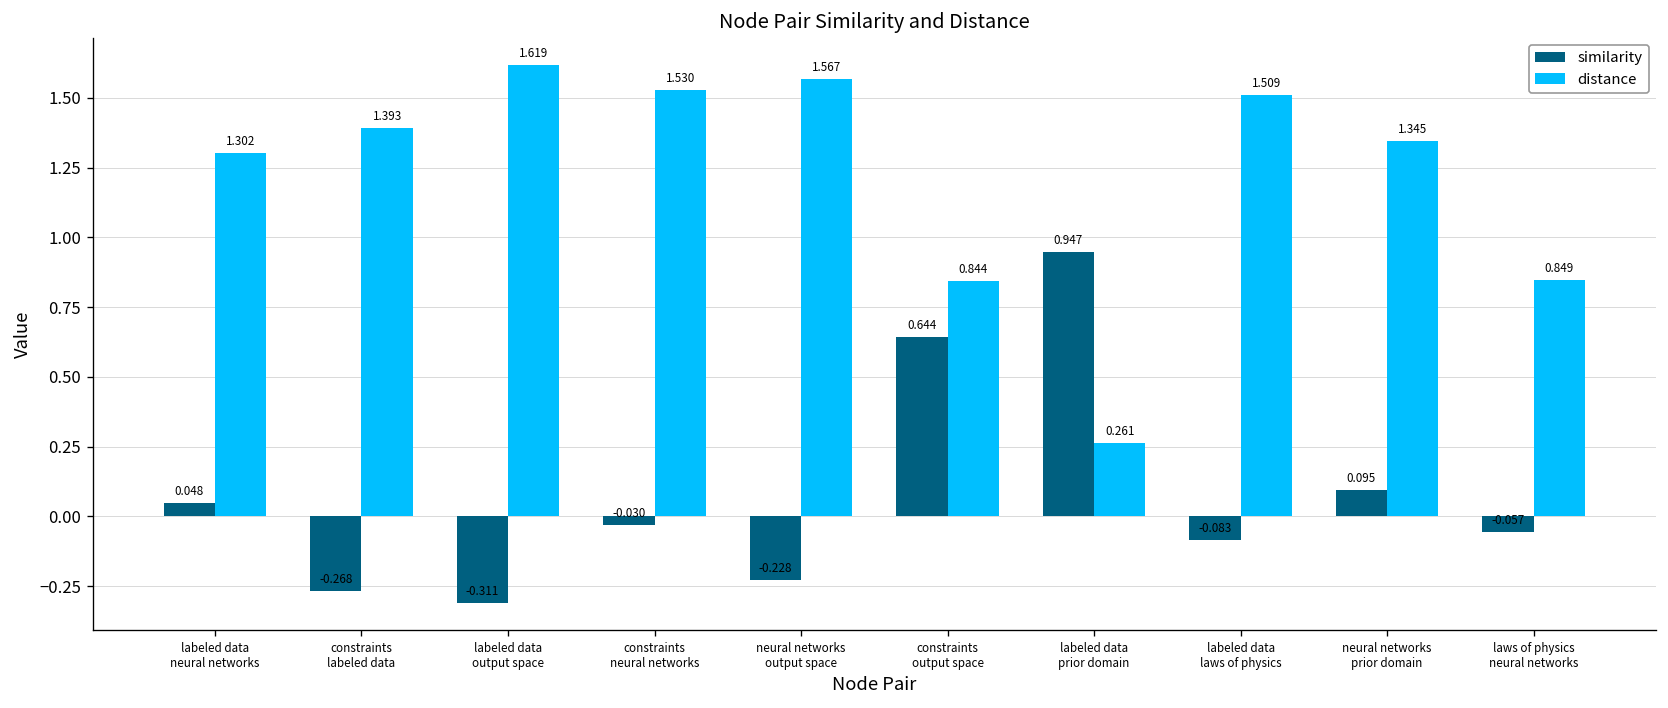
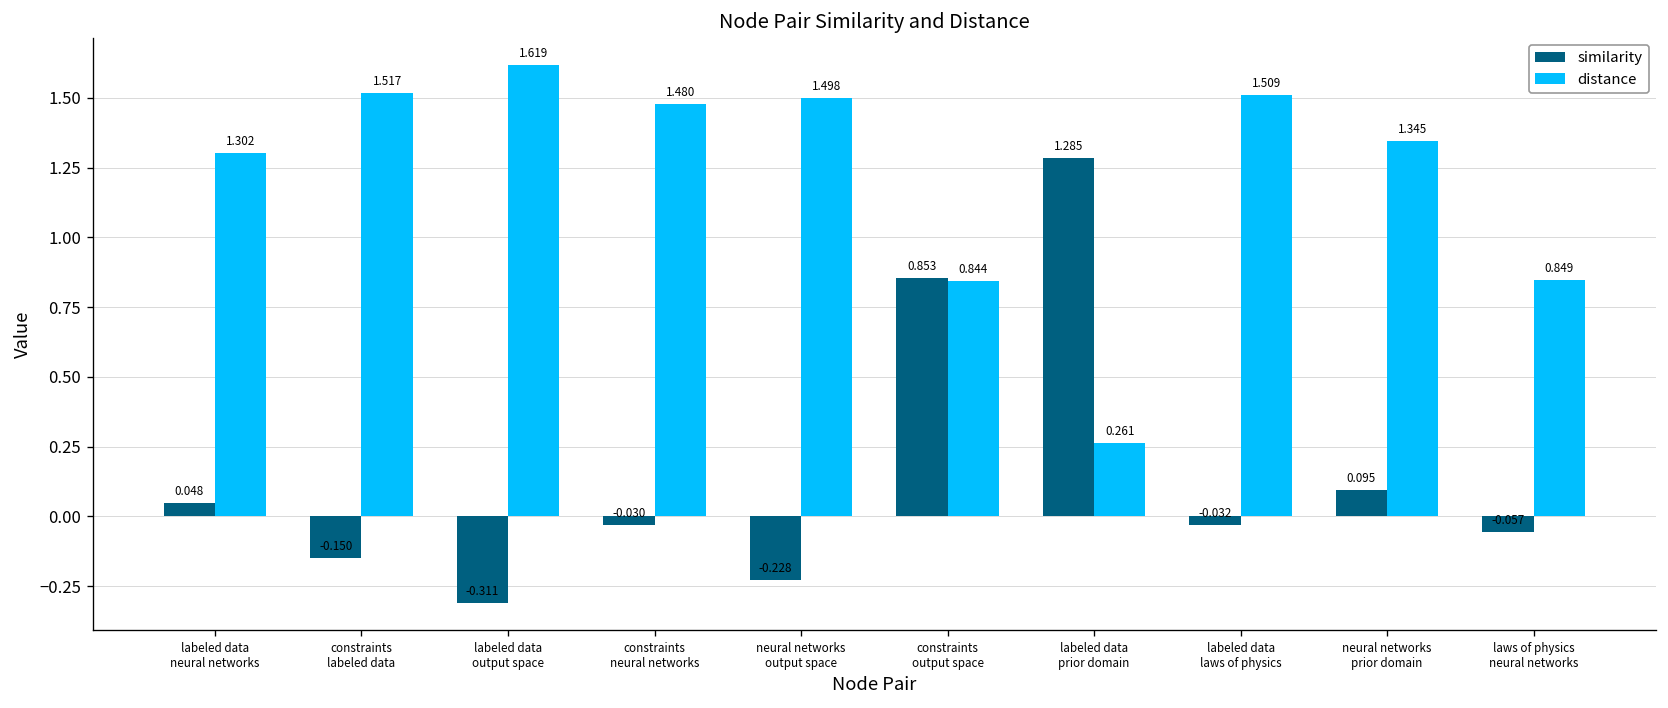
similarity, constraints labeled data: -0.268 -> -0.150
distance, constraints labeled data: 1.393 -> 1.517
distance, constraints neural networks: 1.530 -> 1.480
distance, neural networks output space: 1.567 -> 1.498
similarity, constraints output space: 0.644 -> 0.853
similarity, labeled data prior domain: 0.947 -> 1.285
similarity, labeled data laws of physics: -0.083 -> -0.032
